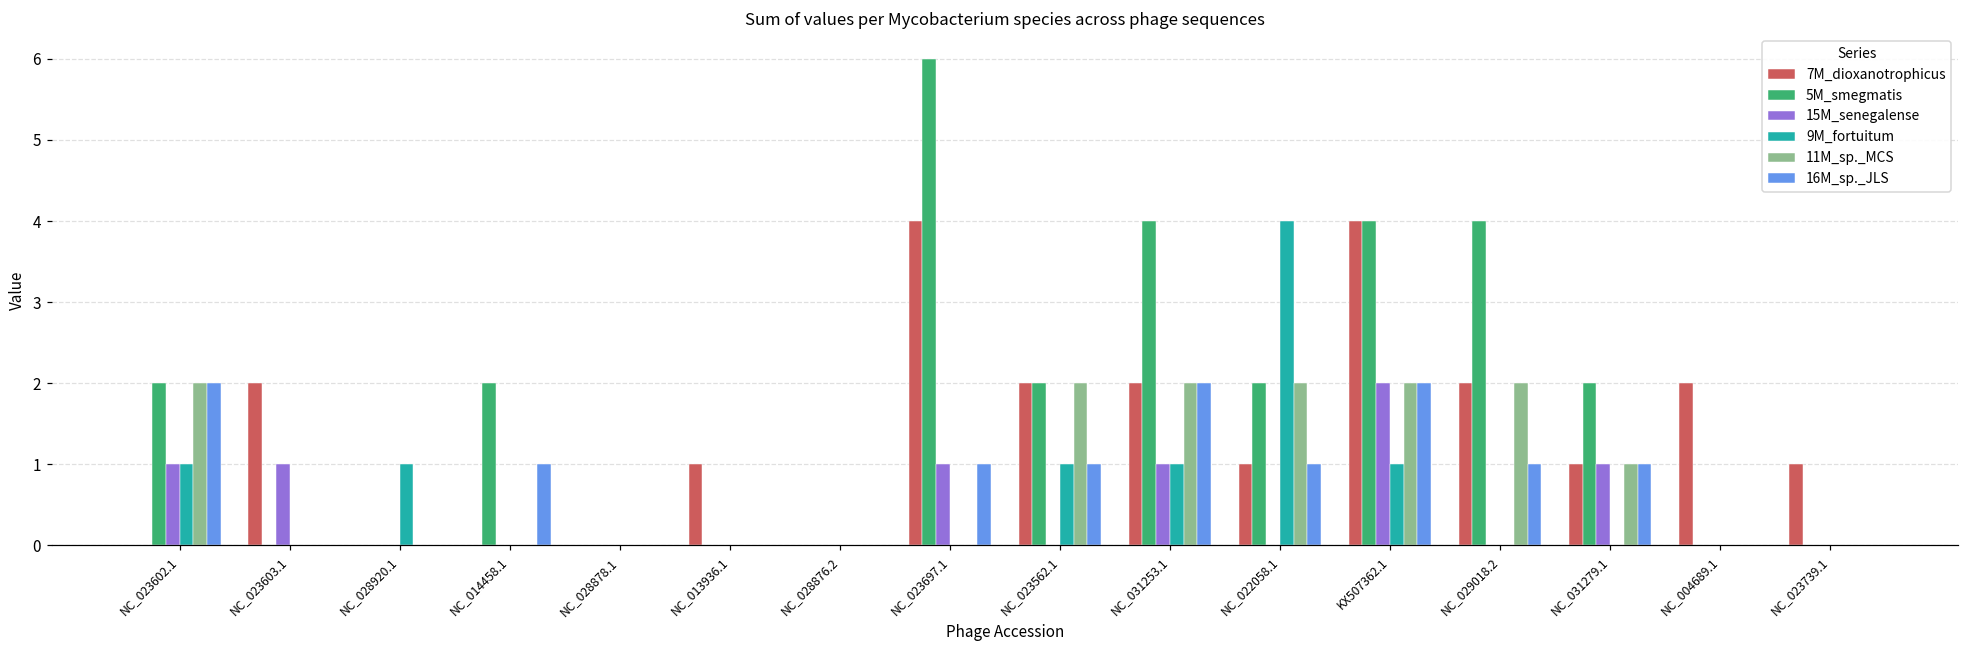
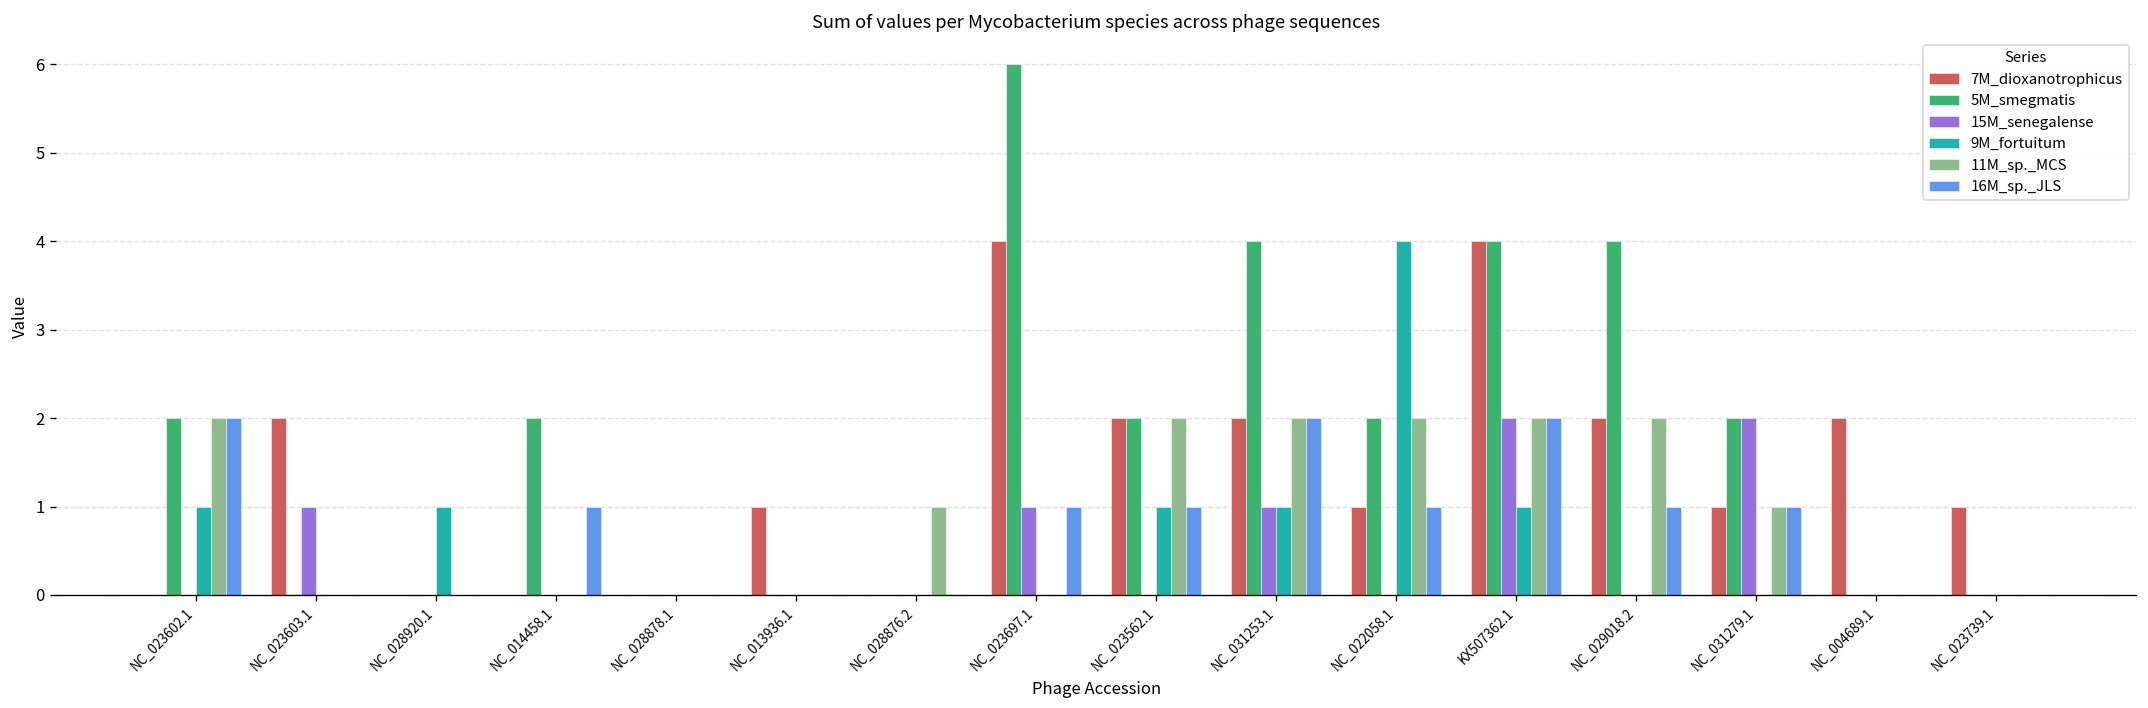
15M_senegalense, NC_023602.1: 1 -> 0
11M_sp._MCS, NC_028876.2: 0 -> 1
15M_senegalense, NC_031279.1: 1 -> 2
